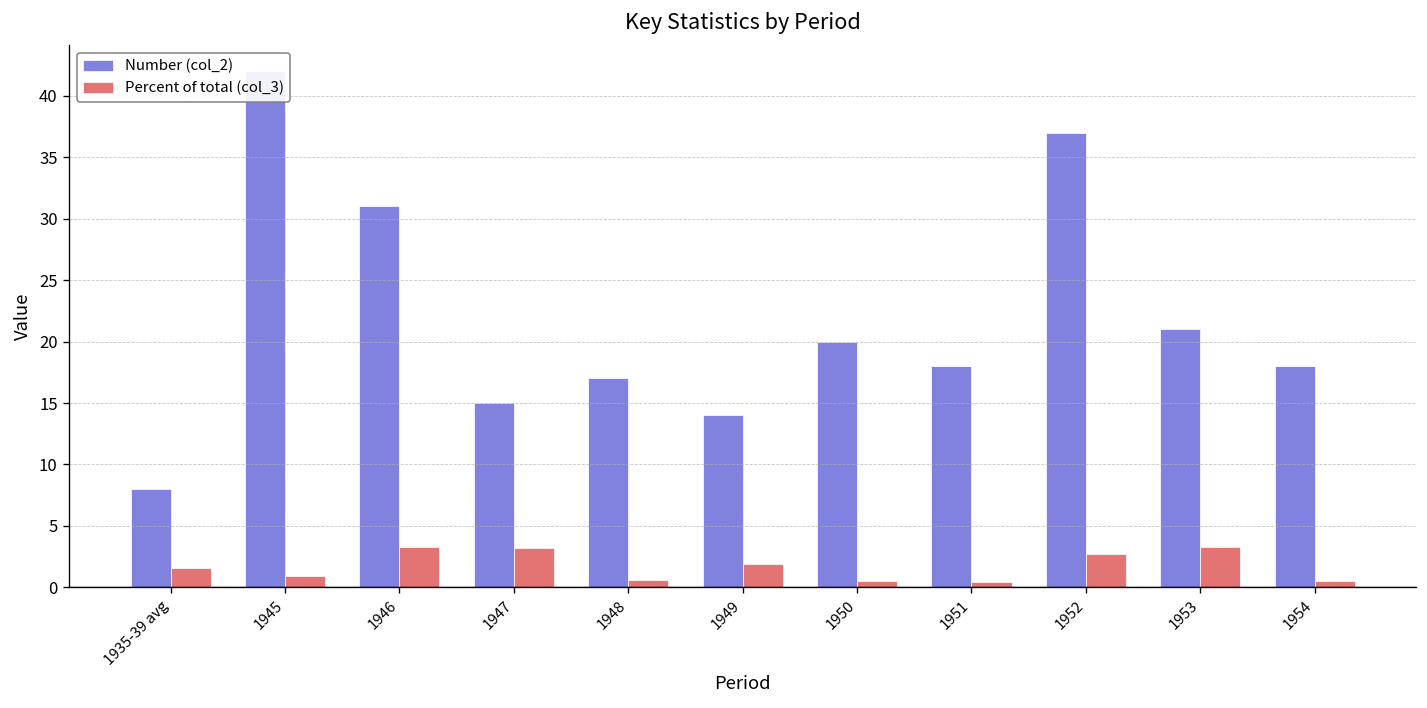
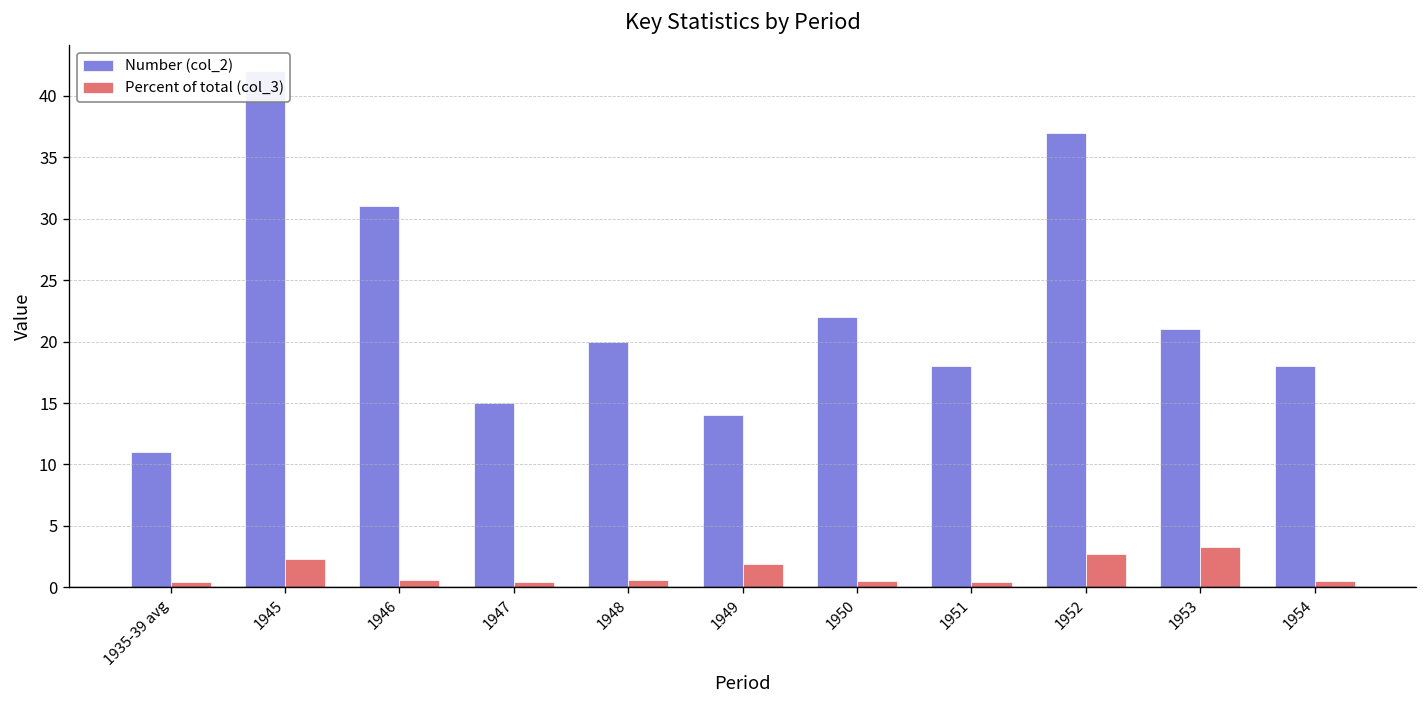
Number (col_2), 1935-39 avg: 8 -> 11
Percent of total (col_3), 1935-39 avg: 1.6 -> 0.4
Percent of total (col_3), 1945: 0.9 -> 2.3
Percent of total (col_3), 1946: 3.3 -> 0.6
Percent of total (col_3), 1947: 3.2 -> 0.4
Number (col_2), 1948: 17 -> 20
Number (col_2), 1950: 20 -> 22
